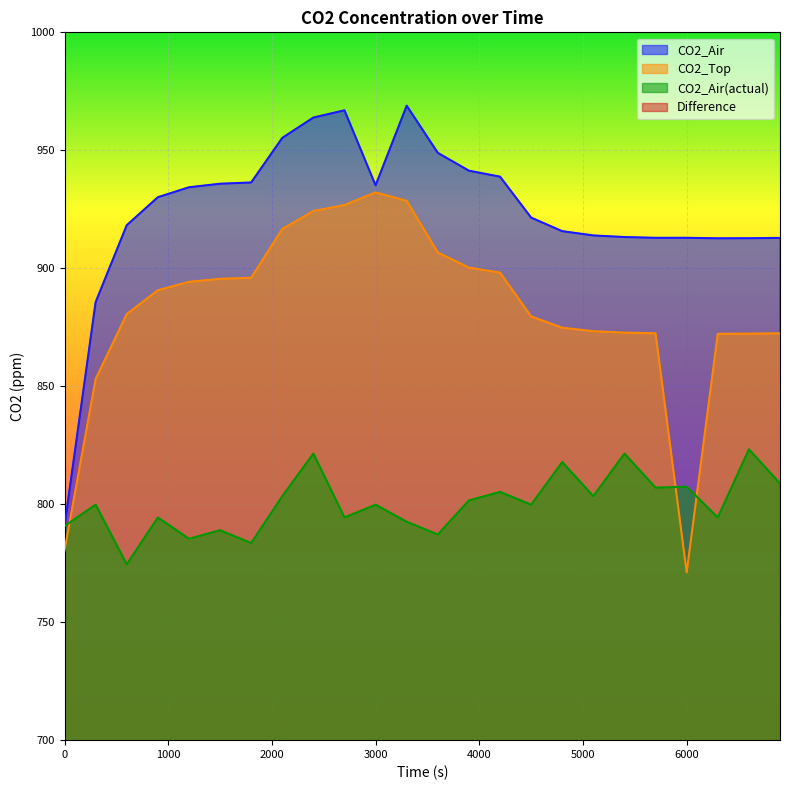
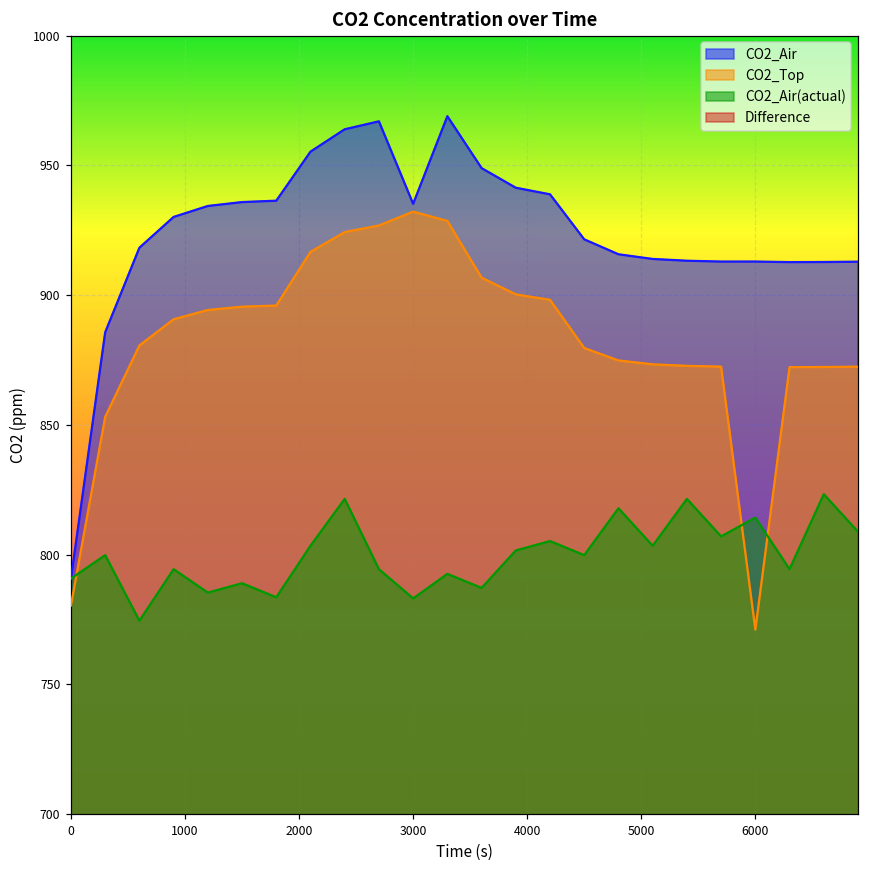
CO2_Air(actual), 3000: 800 -> 783
CO2_Air(actual), 6000: 807 -> 814
